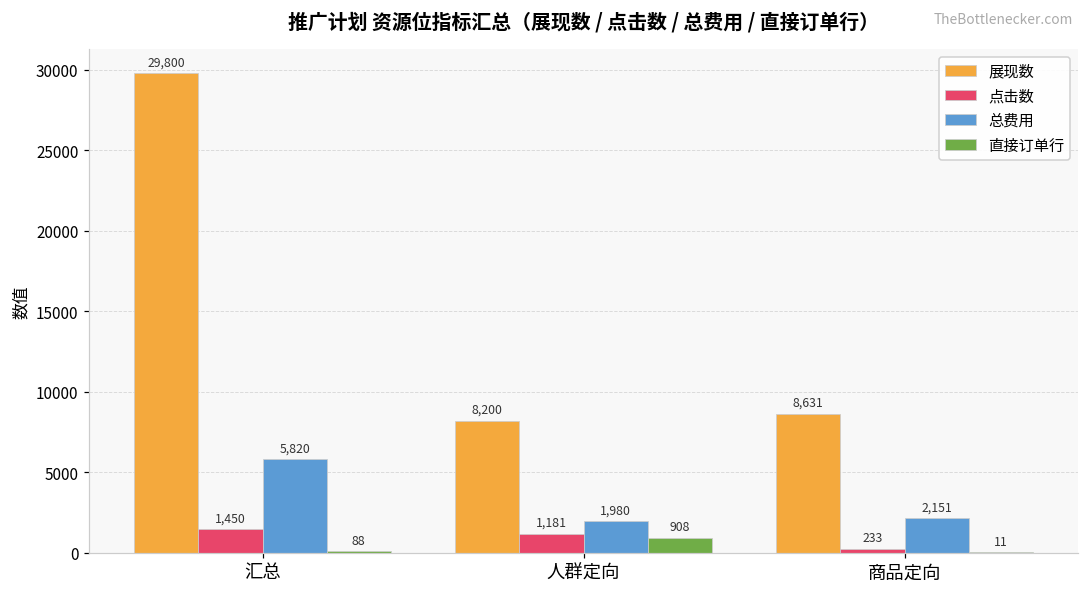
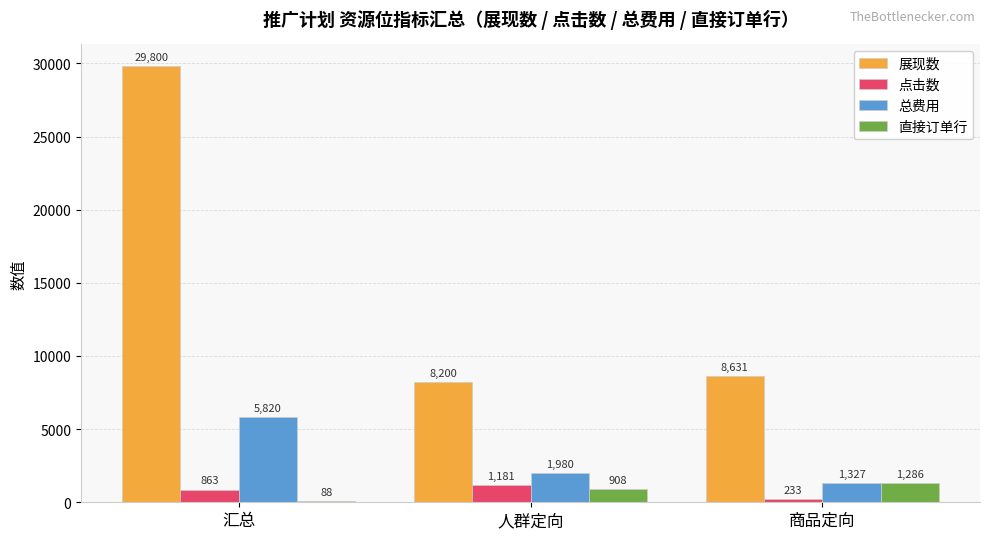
点击数, 汇总: 1,450 -> 863
总费用, 商品定向: 2,151 -> 1,327
直接订单行, 商品定向: 11 -> 1,286
